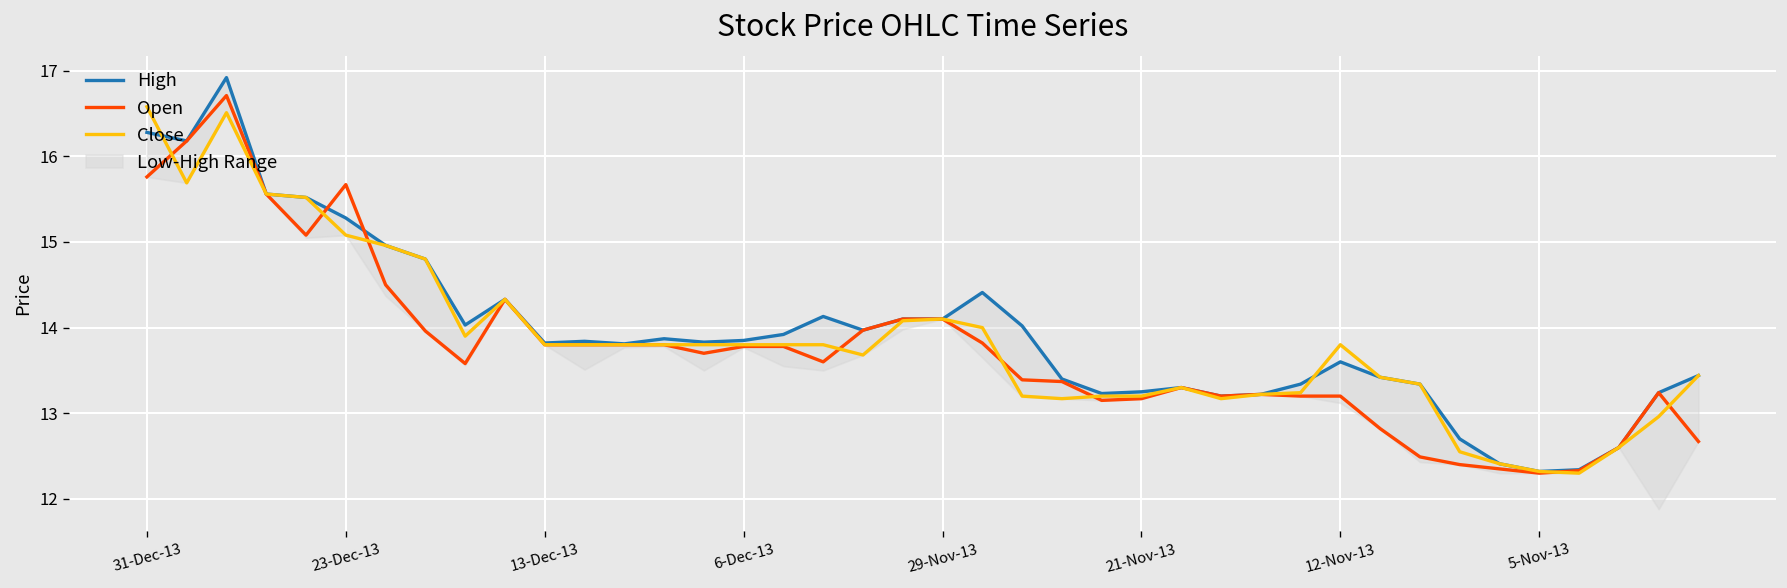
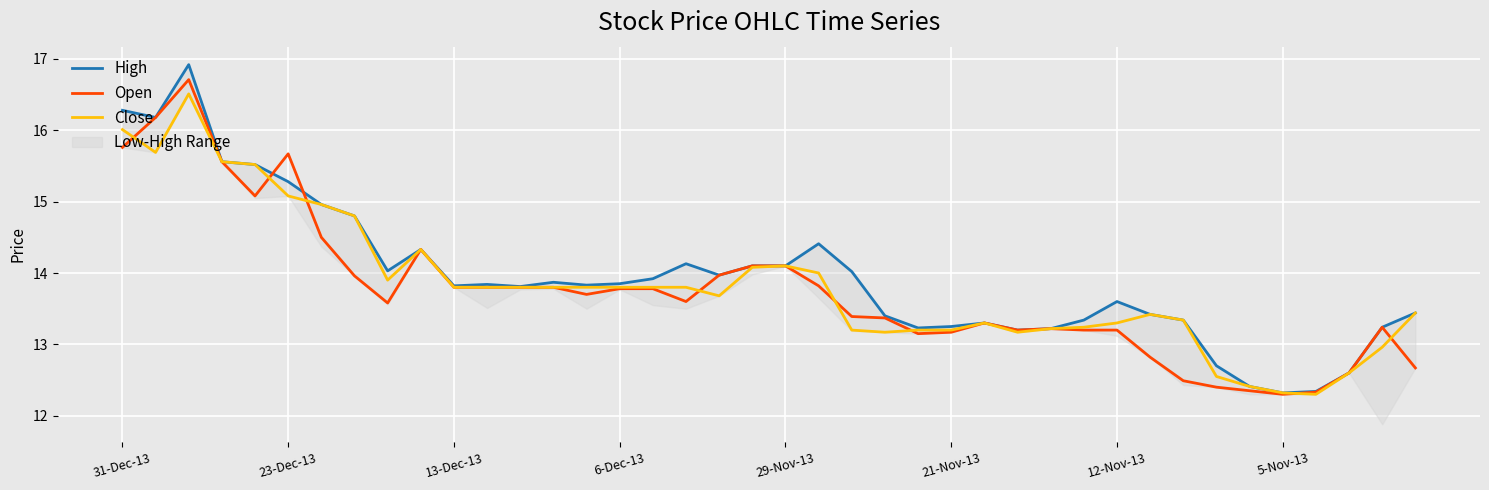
Close, 31-Dec-13: 16.6 -> 16.0
Close, 12-Nov-13: 13.8 -> 13.3
